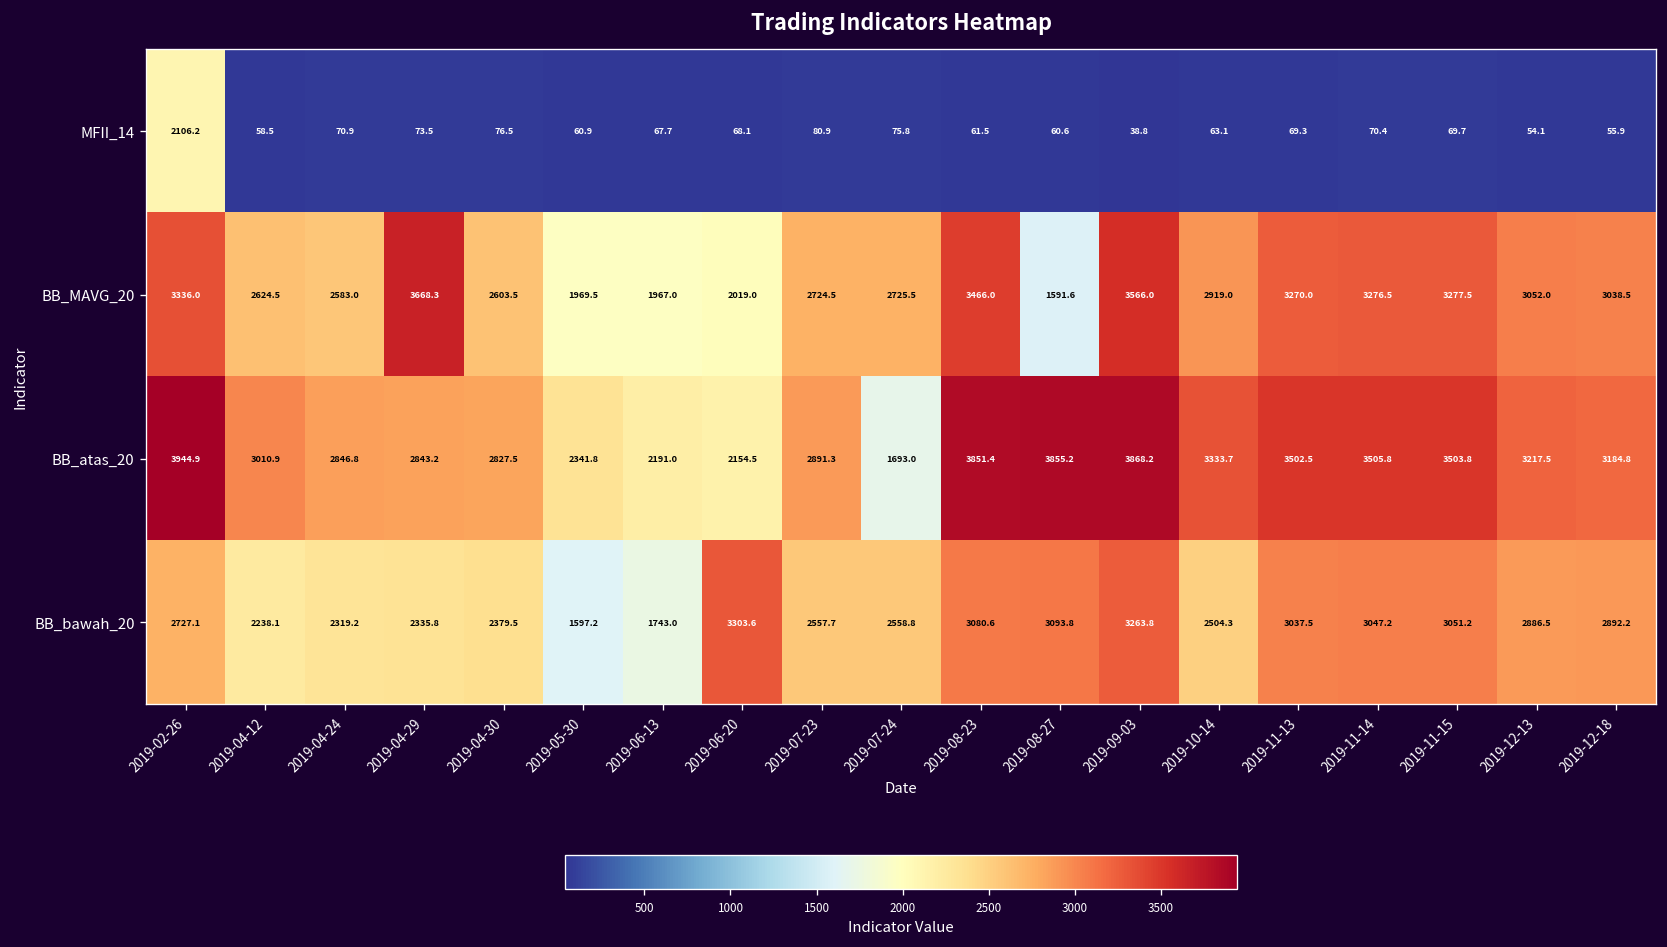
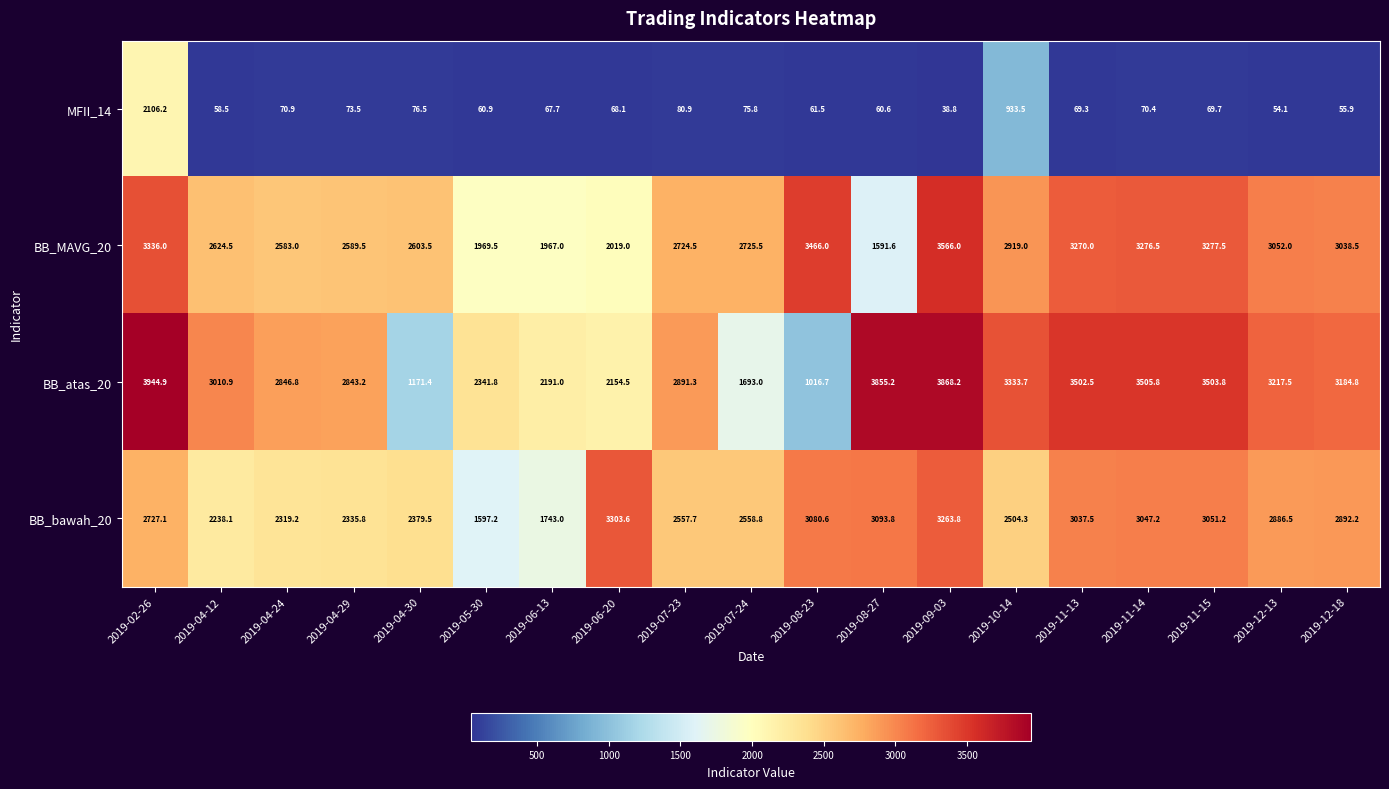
MFII_14, 2019-10-14: 63.1 -> 933.5
BB_MAVG_20, 2019-04-29: 3668.3 -> 2589.5
BB_atas_20, 2019-04-30: 2827.5 -> 1171.4
BB_atas_20, 2019-08-23: 3851.4 -> 1016.7
